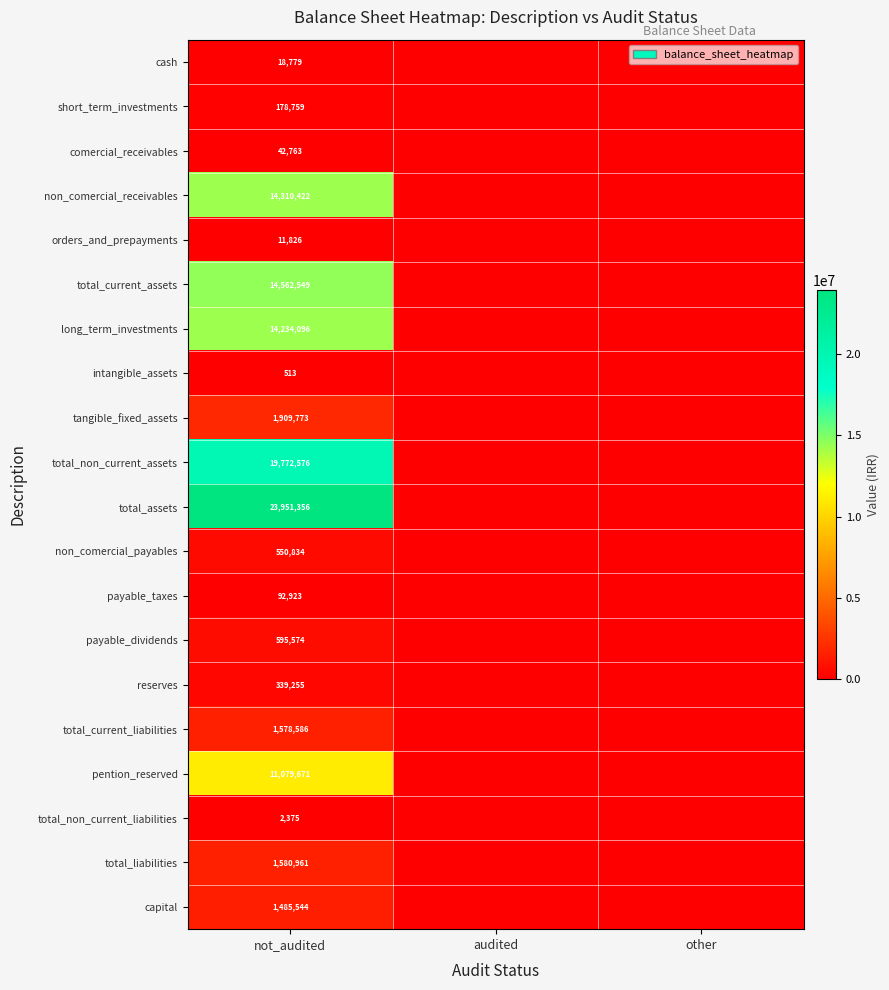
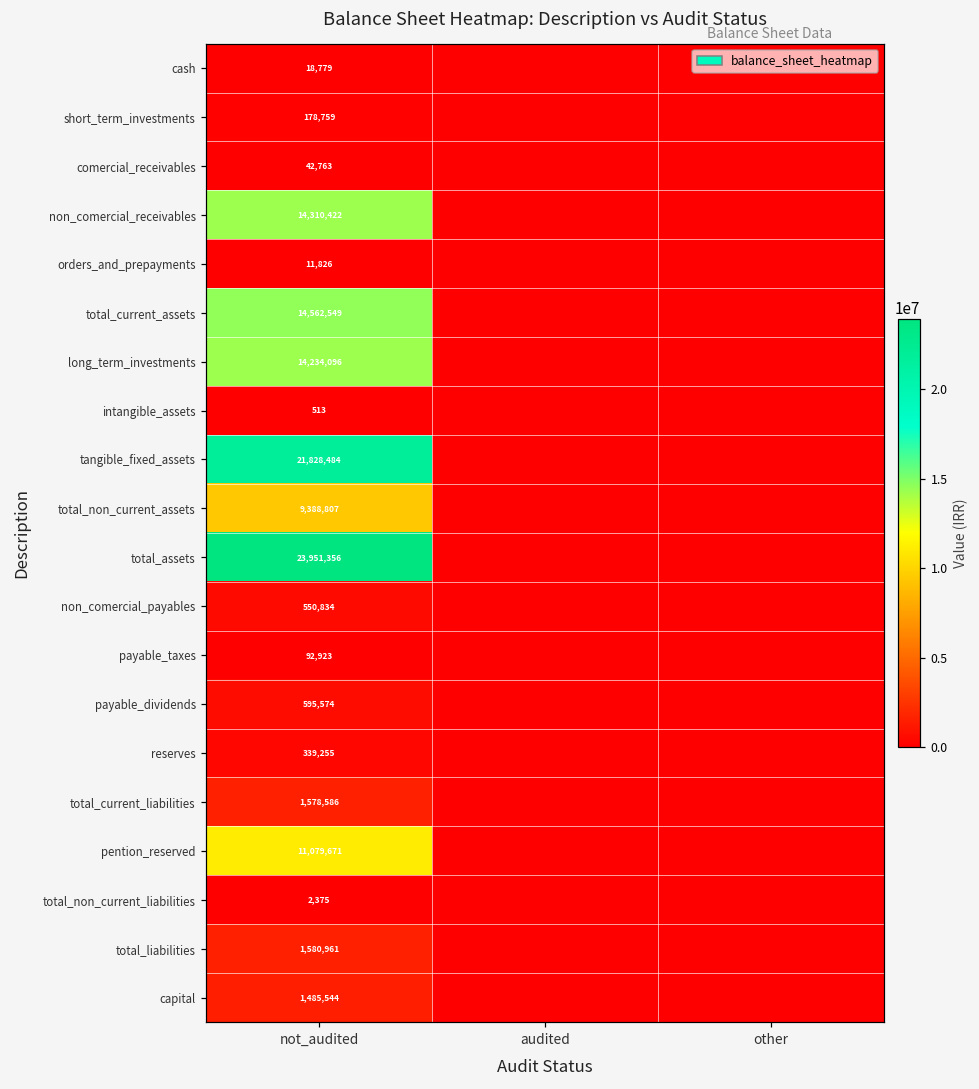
tangible_fixed_assets, not_audited: 1,909,773 -> 21,828,484
total_non_current_assets, not_audited: 19,772,576 -> 9,388,807
